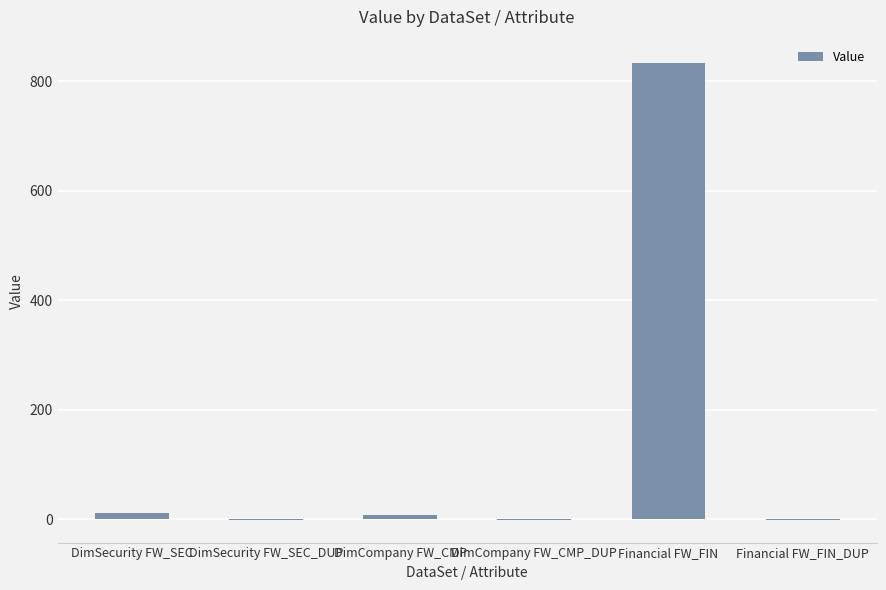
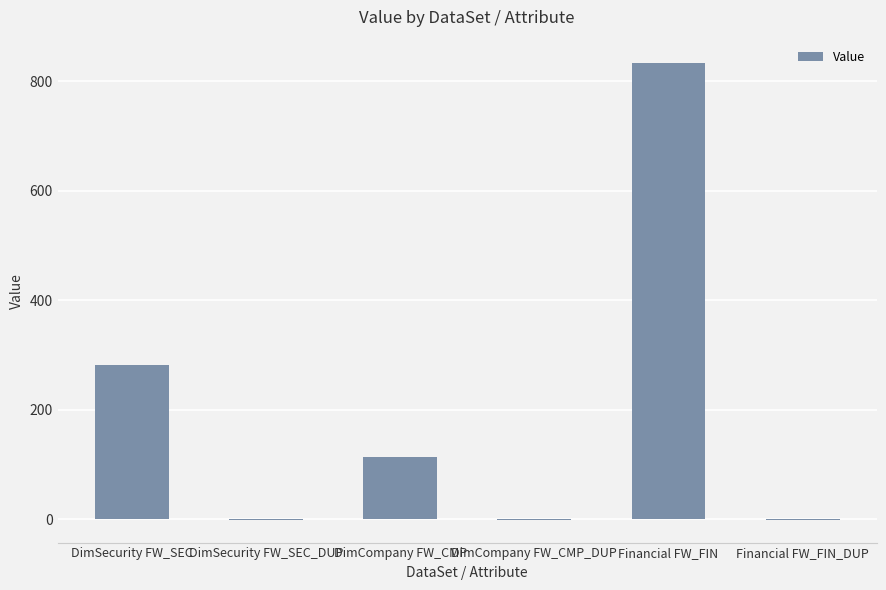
DimSecurity FW_SEC: 10 -> 280
DimCompany FW_CMP: 10 -> 110
